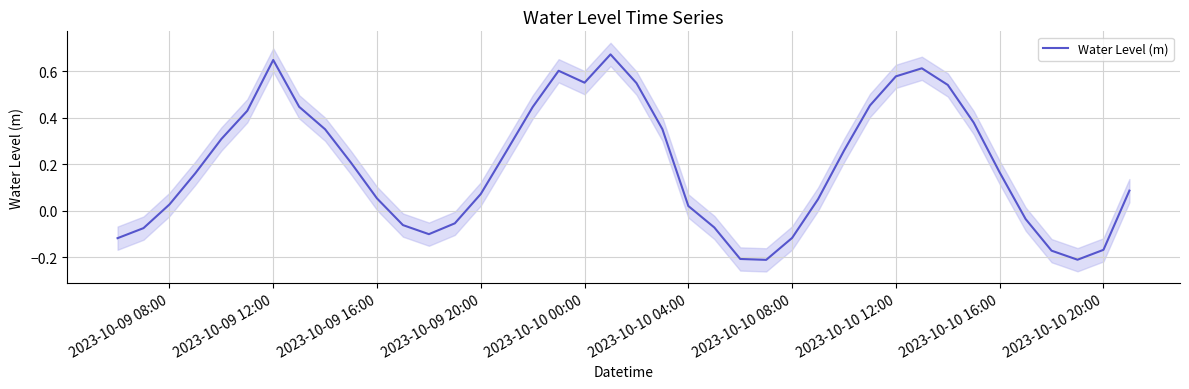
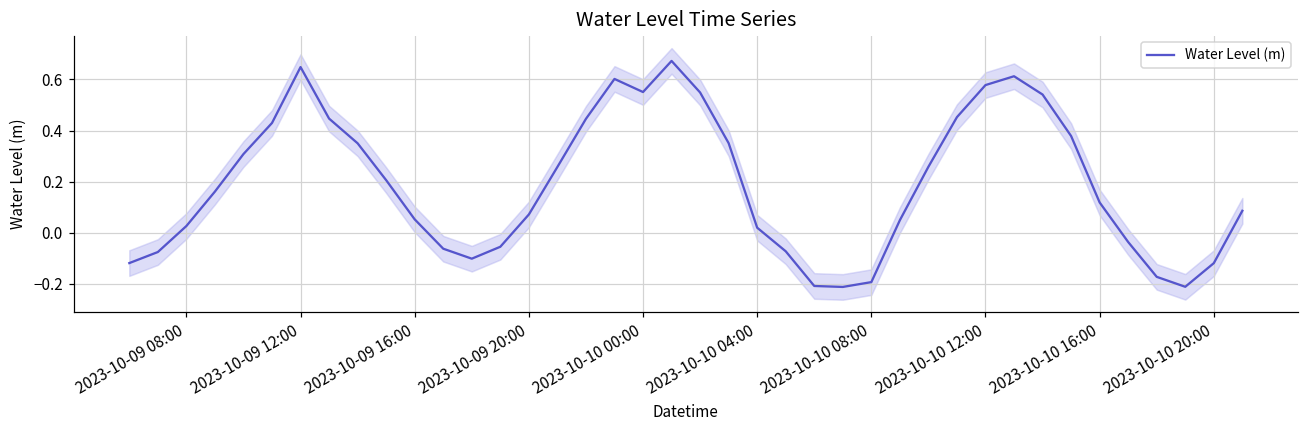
Water Level (m), 2023-10-10 08:00: -0.12 -> -0.19
Water Level (m), 2023-10-10 16:00: 0.16 -> 0.12
Water Level (m), 2023-10-10 20:00: -0.17 -> -0.12
